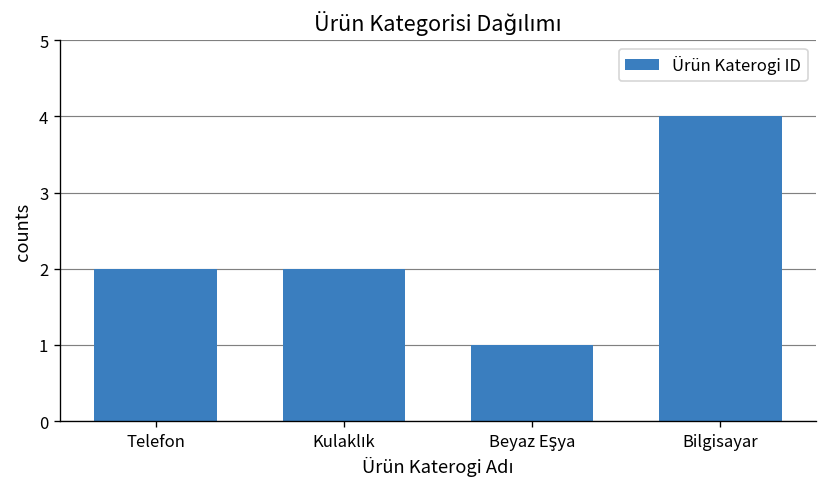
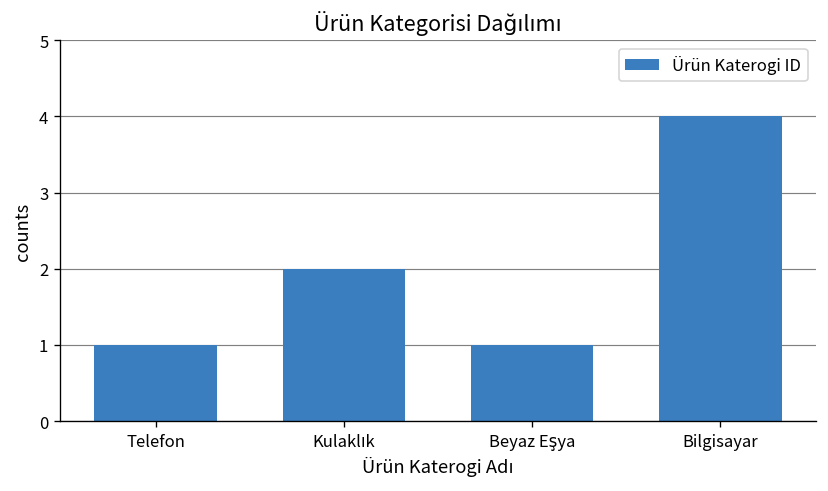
Telefon: 2 -> 1
